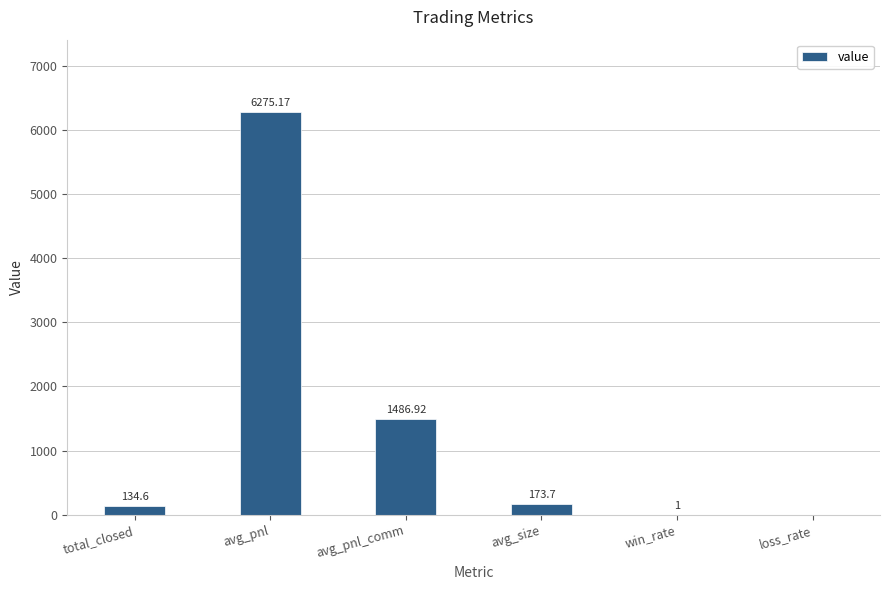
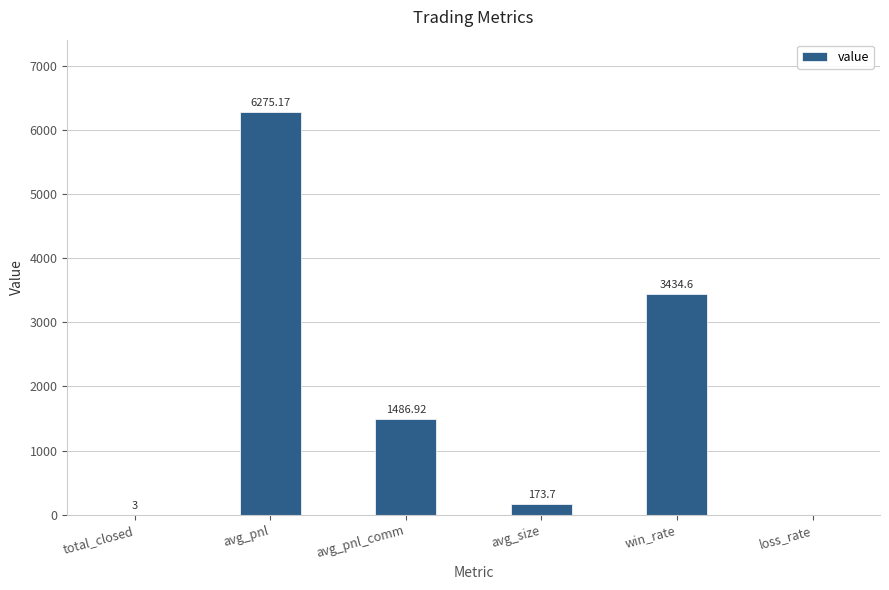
total_closed: 134.6 -> 3
win_rate: 1 -> 3434.6
